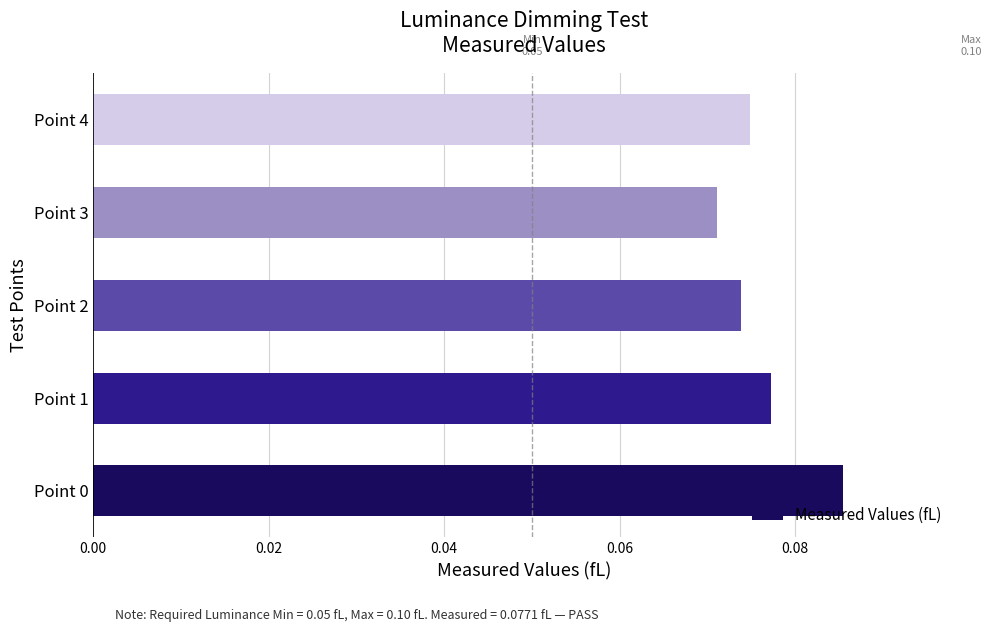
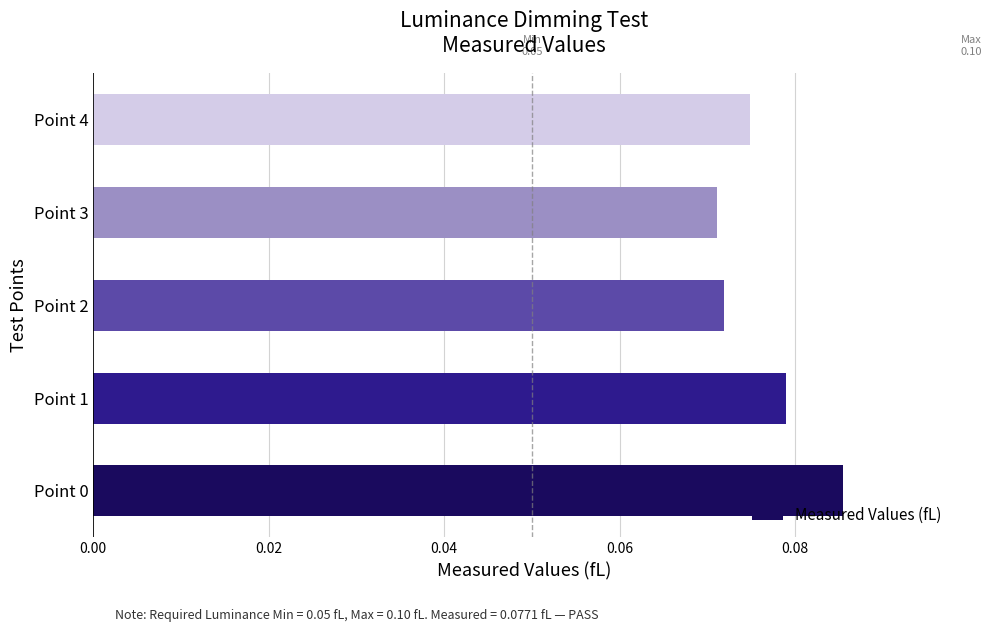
Point 2: 0.074 -> 0.072
Point 1: 0.077 -> 0.079
